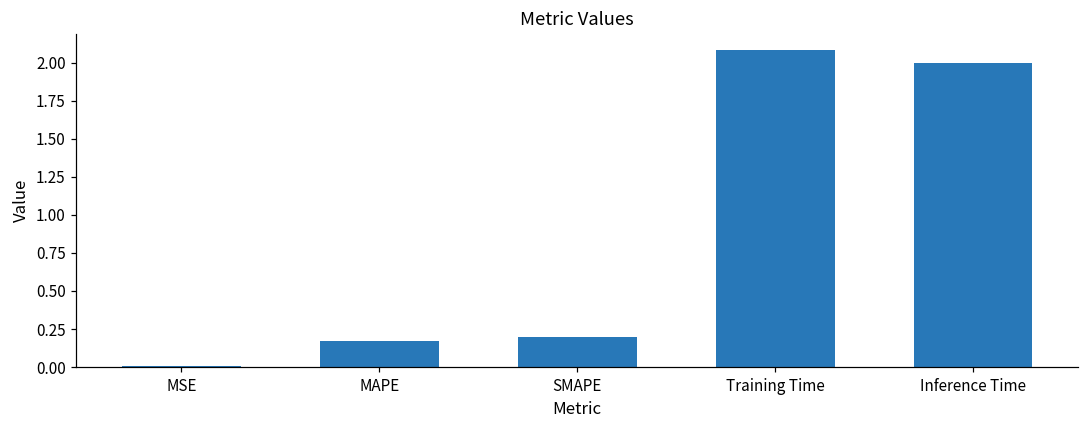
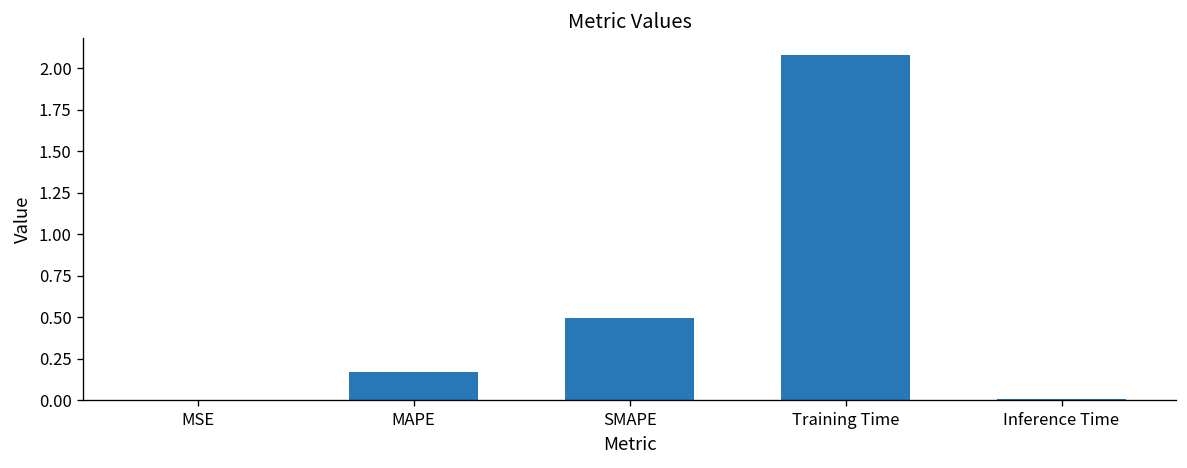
SMAPE: 0.20 -> 0.50
Inference Time: 2.00 -> 0.01
